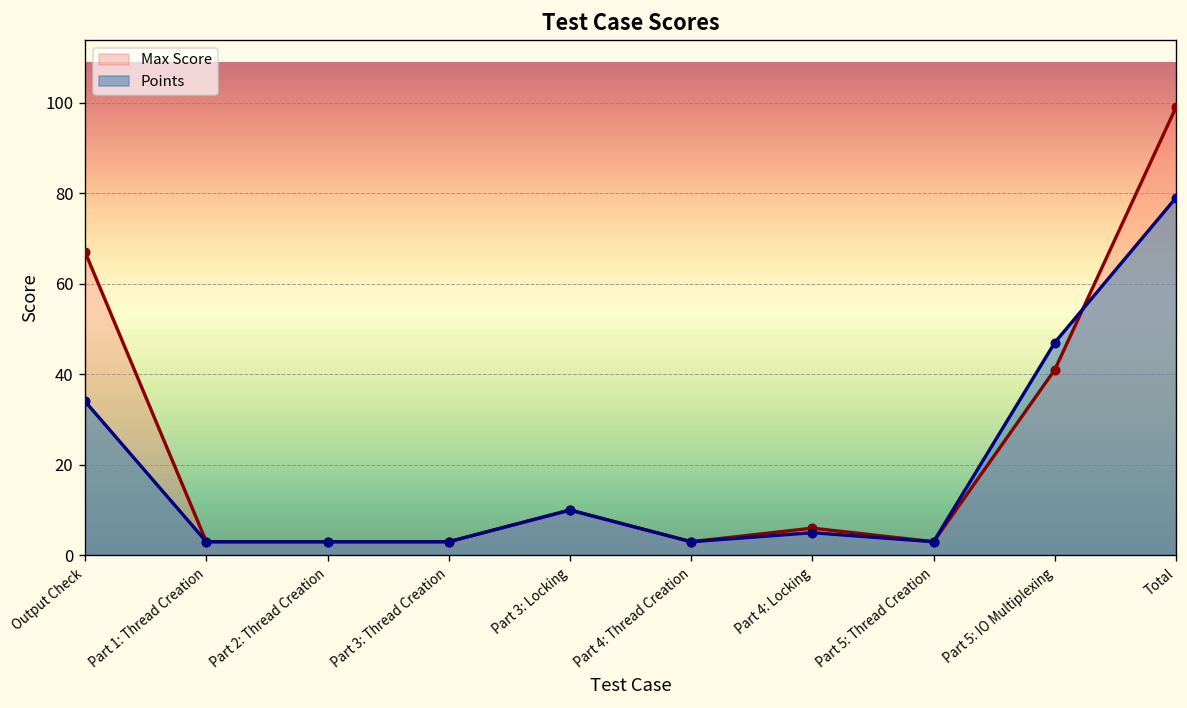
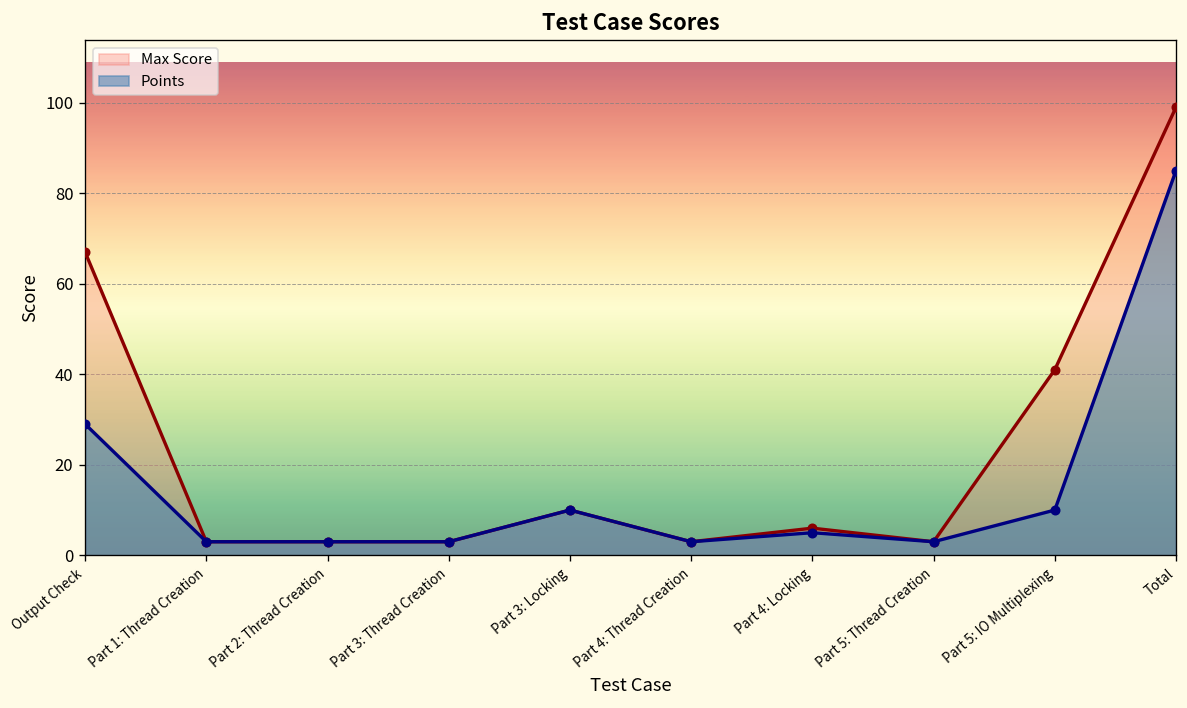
Points, Output Check: 34 -> 29
Points, Part 5: IO Multiplexing: 47 -> 10
Points, Total: 79 -> 85
